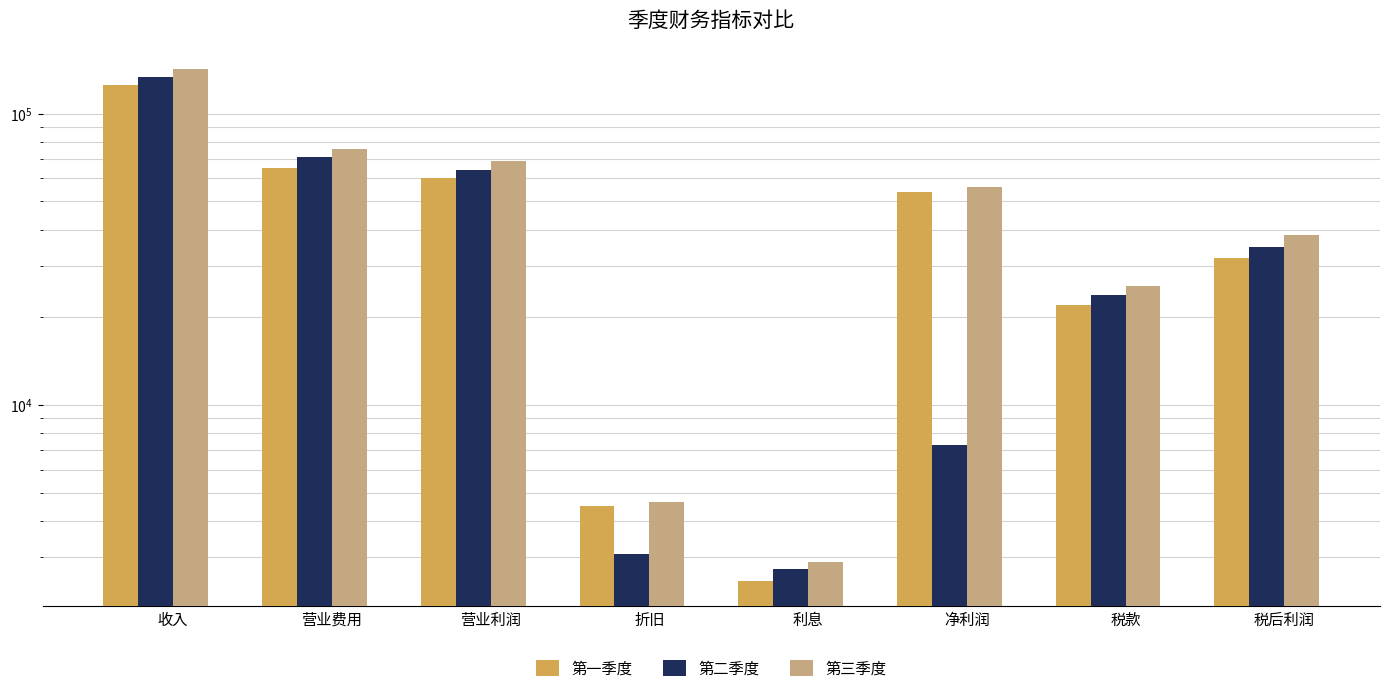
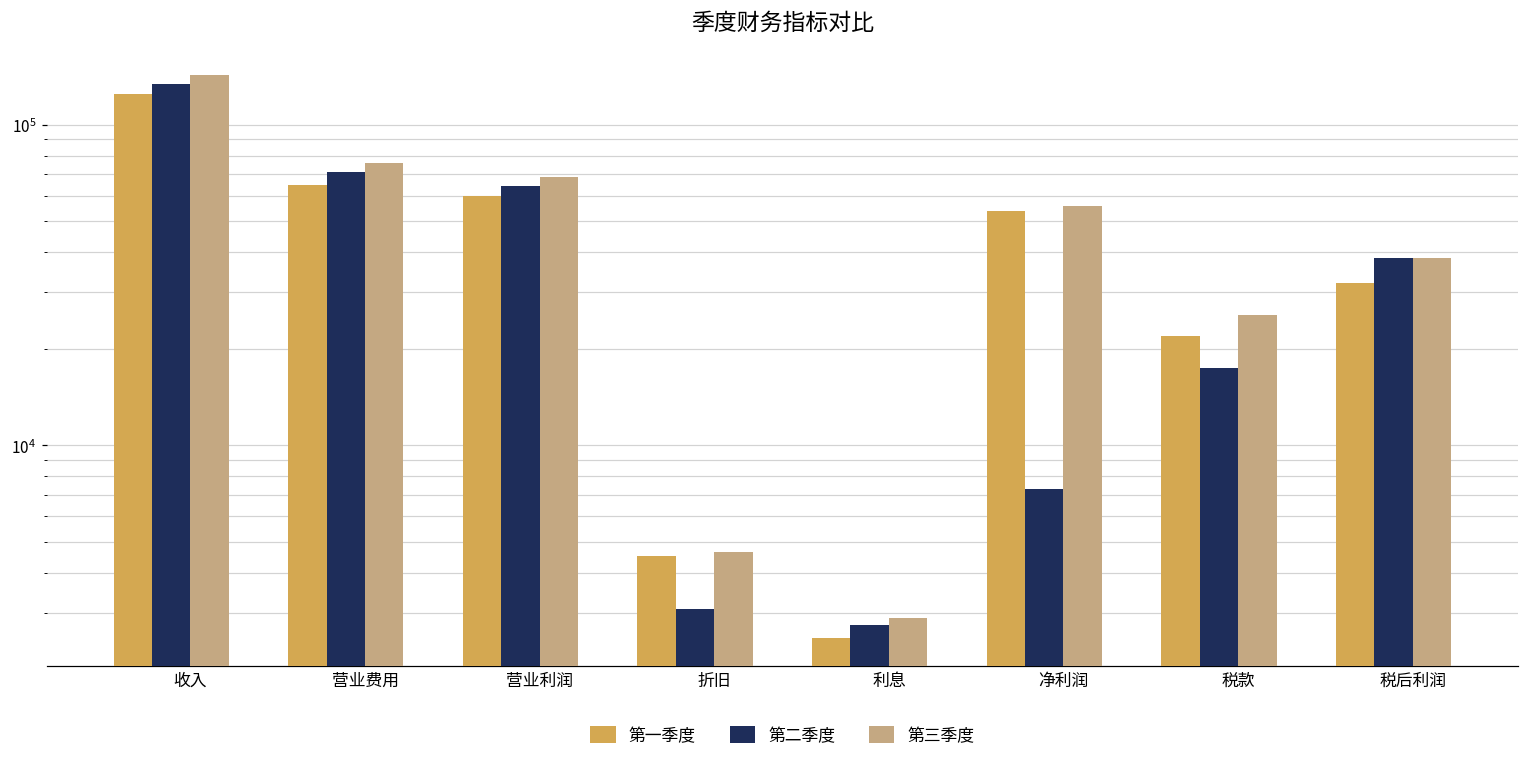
第二季度, 税款: 24000 -> 17000
第二季度, 税后利润: 35000 -> 38000
